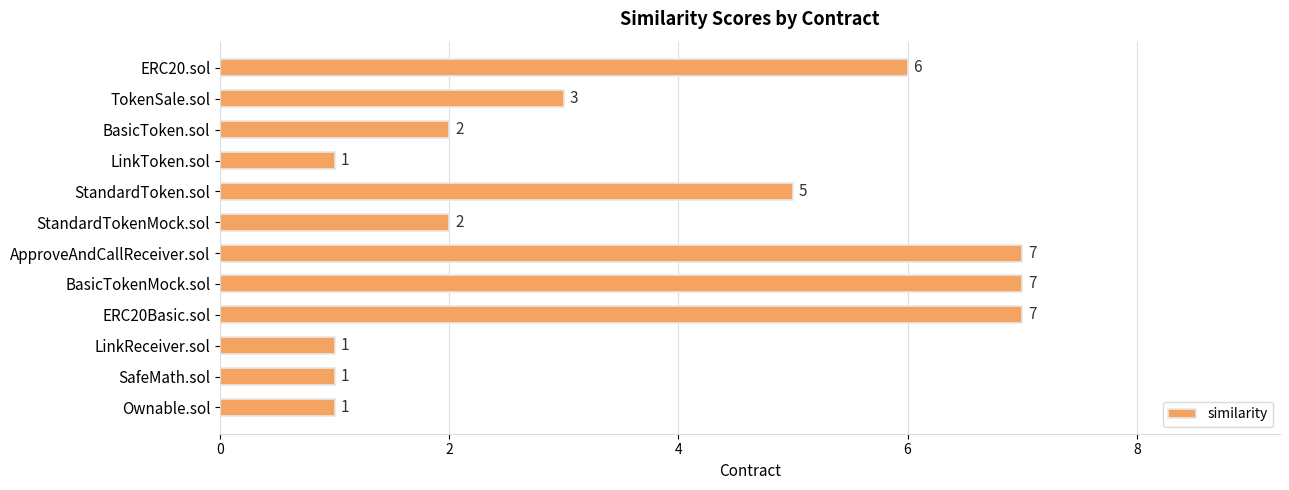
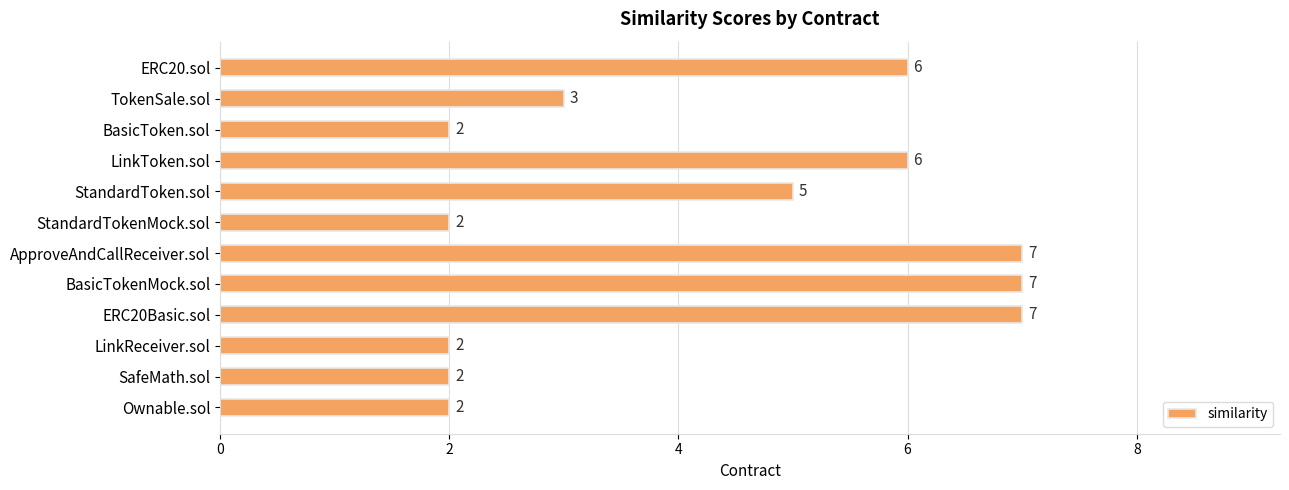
LinkToken.sol: 1 -> 6
LinkReceiver.sol: 1 -> 2
SafeMath.sol: 1 -> 2
Ownable.sol: 1 -> 2
